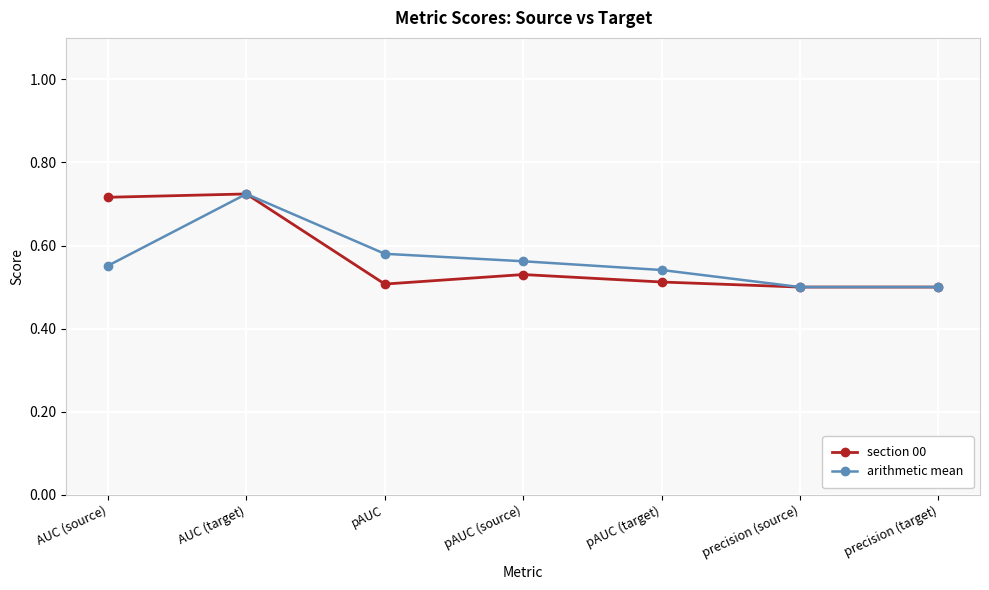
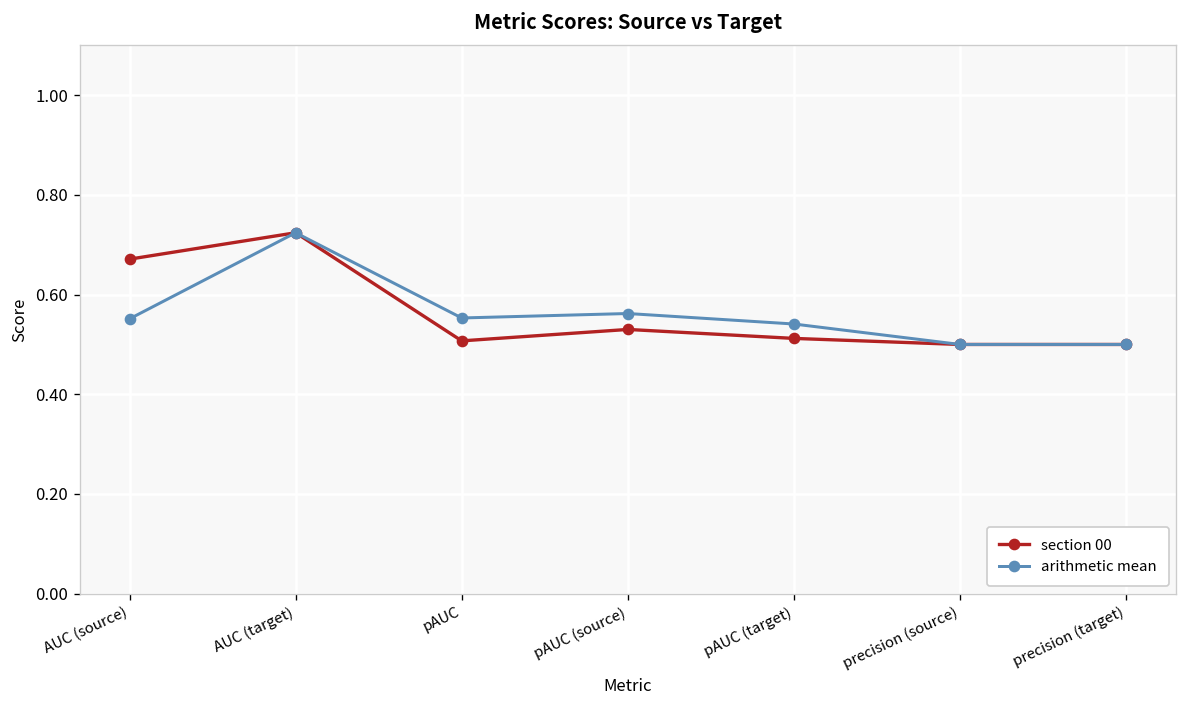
section 00, AUC (source): 0.72 -> 0.67
arithmetic mean, pAUC: 0.58 -> 0.55
